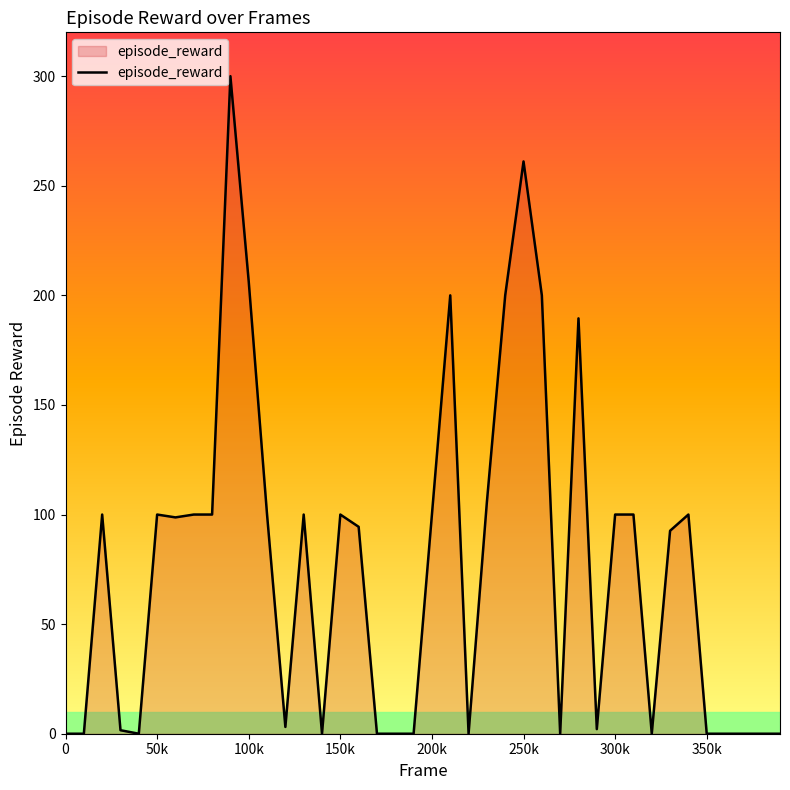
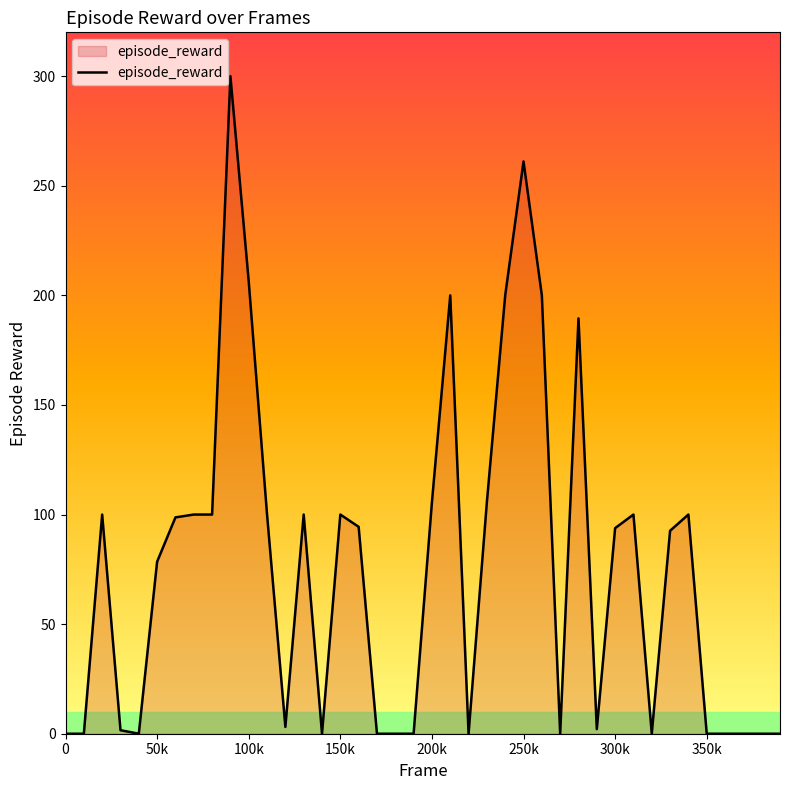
50k: 100 -> 79
200k: 100 -> 106
300k: 100 -> 94
